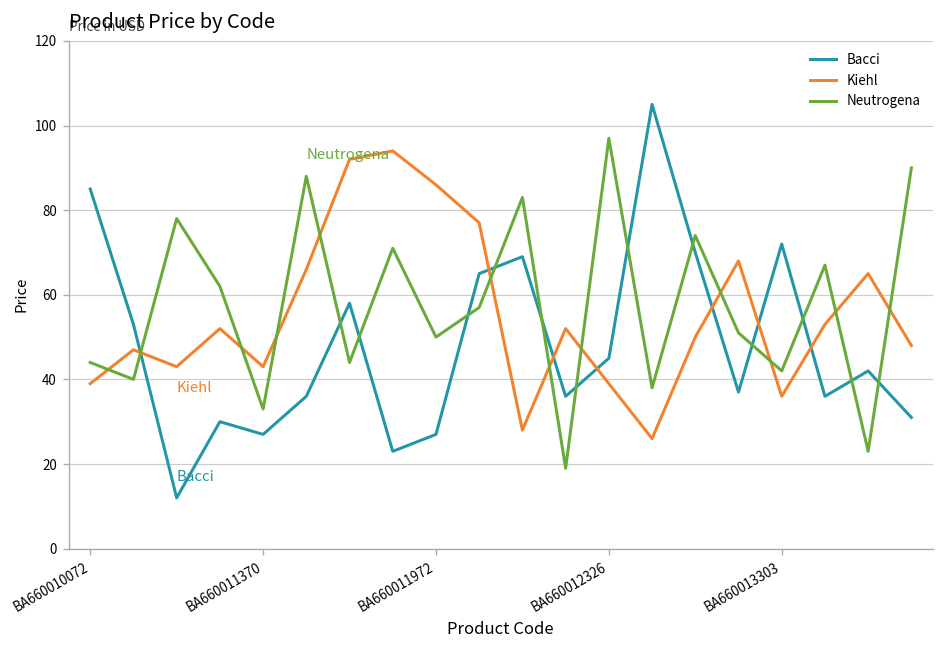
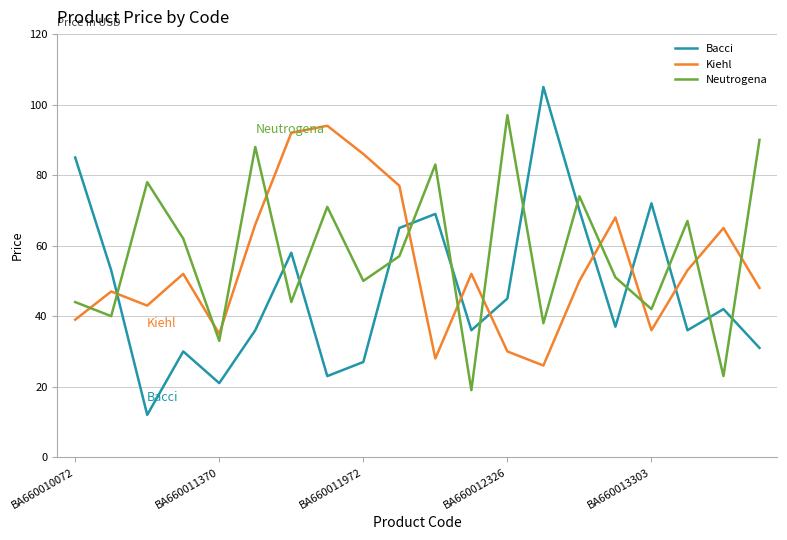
Bacci, BA660011370: 27 -> 21
Kiehl, BA660011370: 43 -> 35
Kiehl, BA660012326: 39 -> 30
